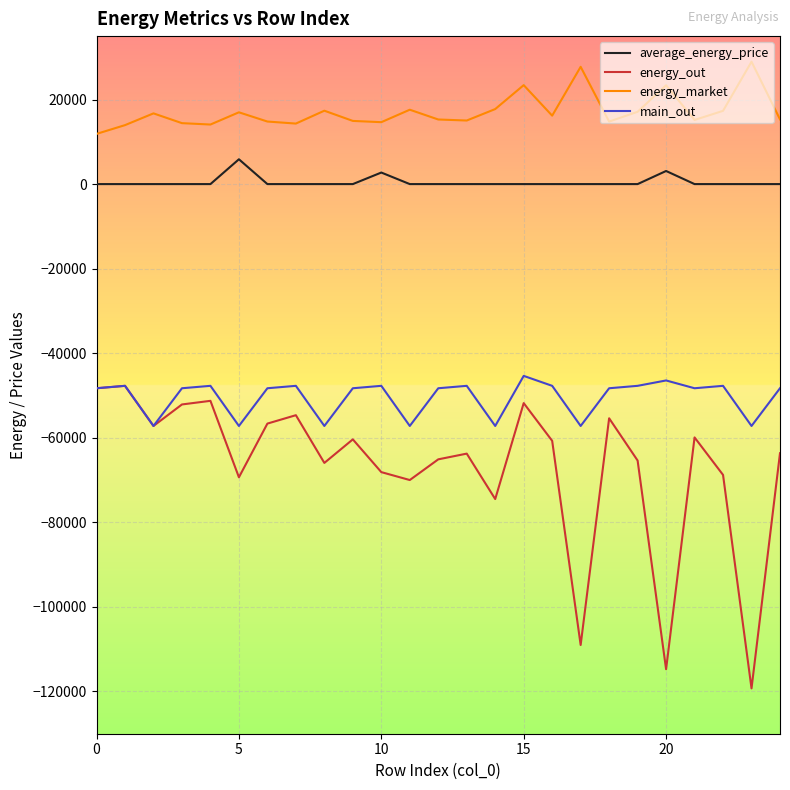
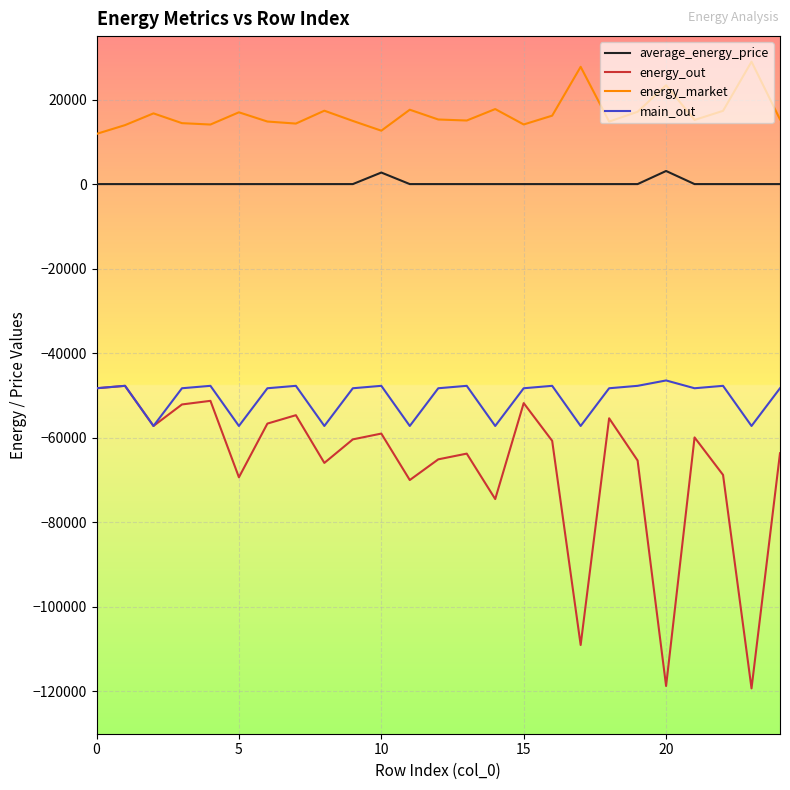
average_energy_price, 5: 6000 -> 0
energy_out, 10: -68000 -> -59000
energy_market, 10: 15000 -> 13000
energy_market, 15: 23000 -> 14000
main_out, 15: -45000 -> -48000
energy_out, 20: -115000 -> -119000
